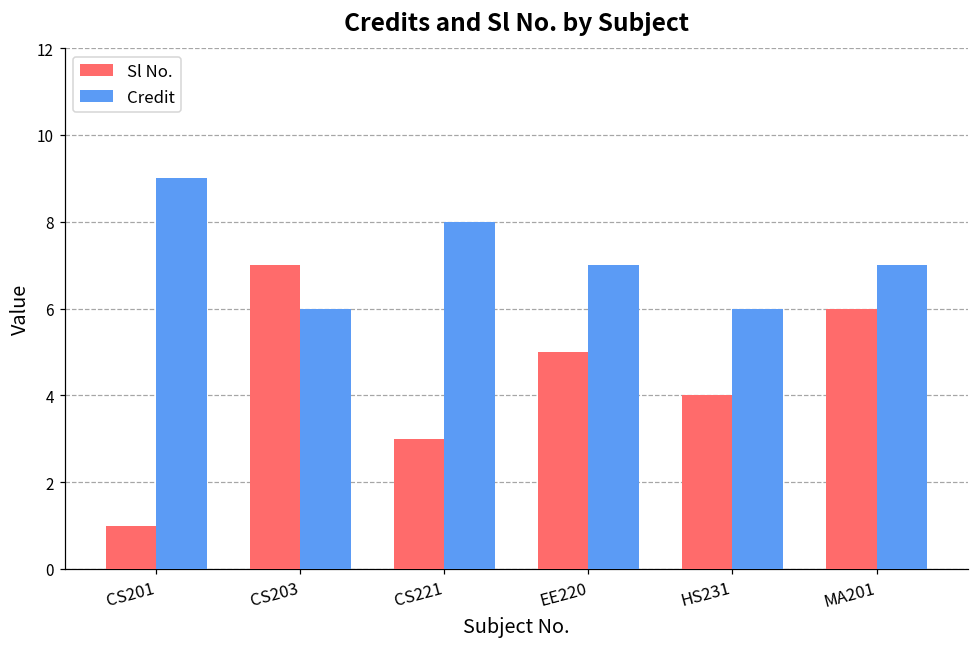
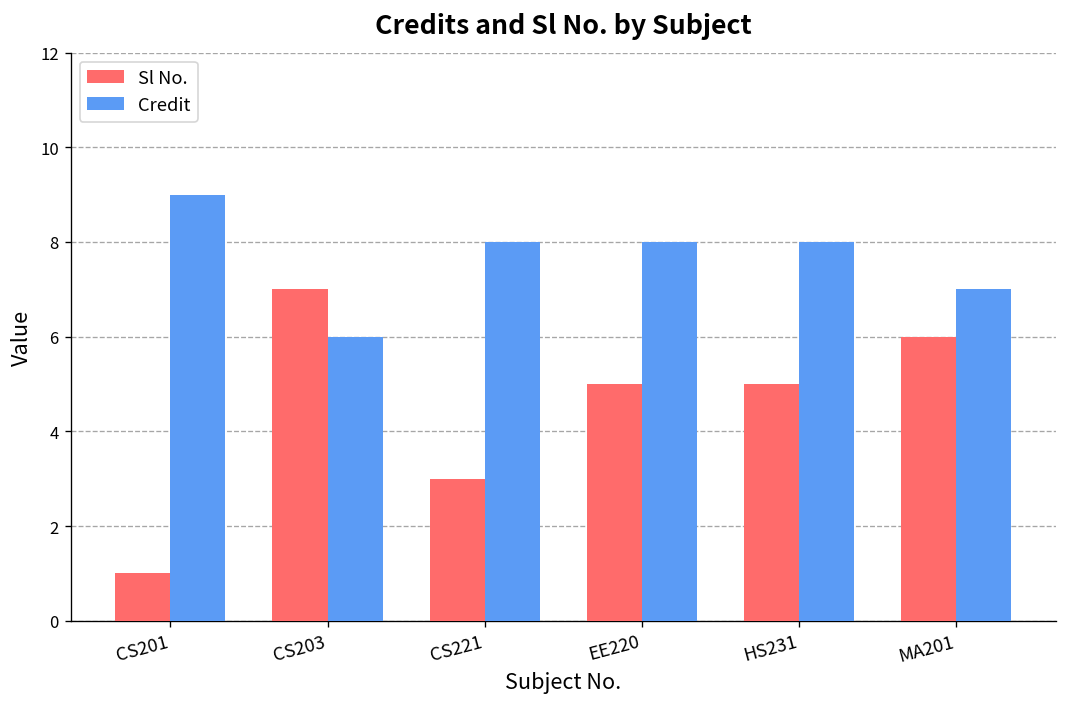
Credit, EE220: 7 -> 8
Sl No., HS231: 4 -> 5
Credit, HS231: 6 -> 8
